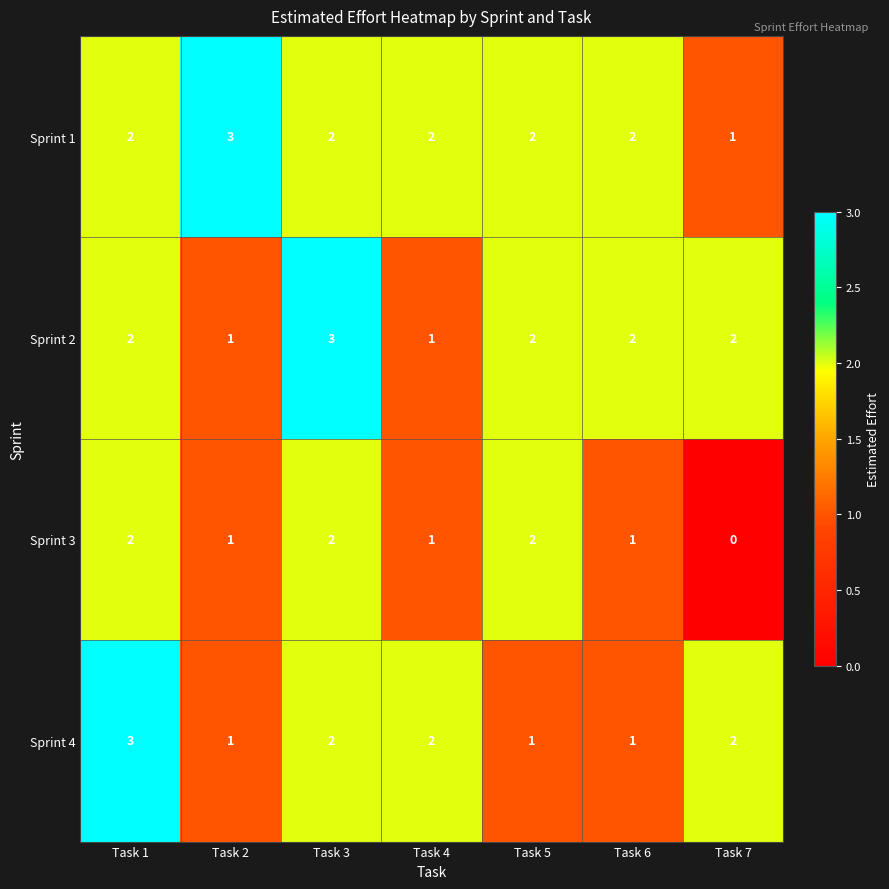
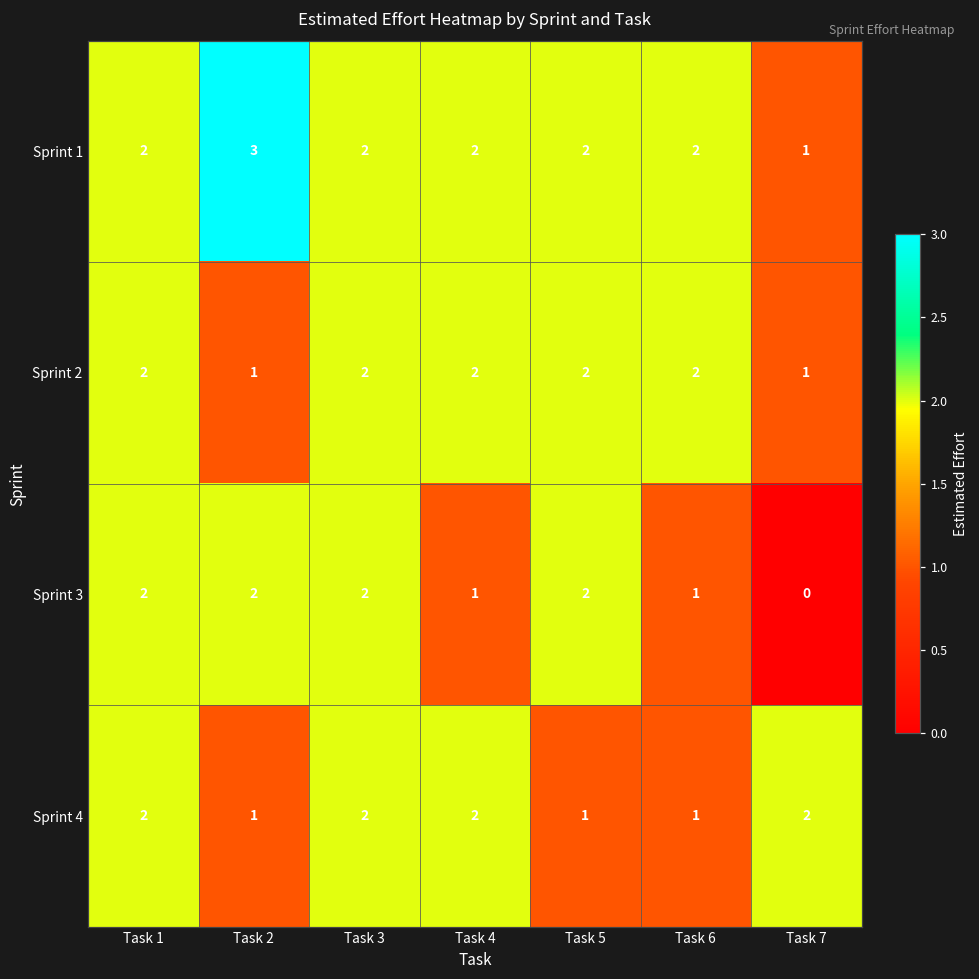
Sprint 2, Task 3: 3 -> 2
Sprint 2, Task 4: 1 -> 2
Sprint 2, Task 7: 2 -> 1
Sprint 3, Task 2: 1 -> 2
Sprint 4, Task 1: 3 -> 2
